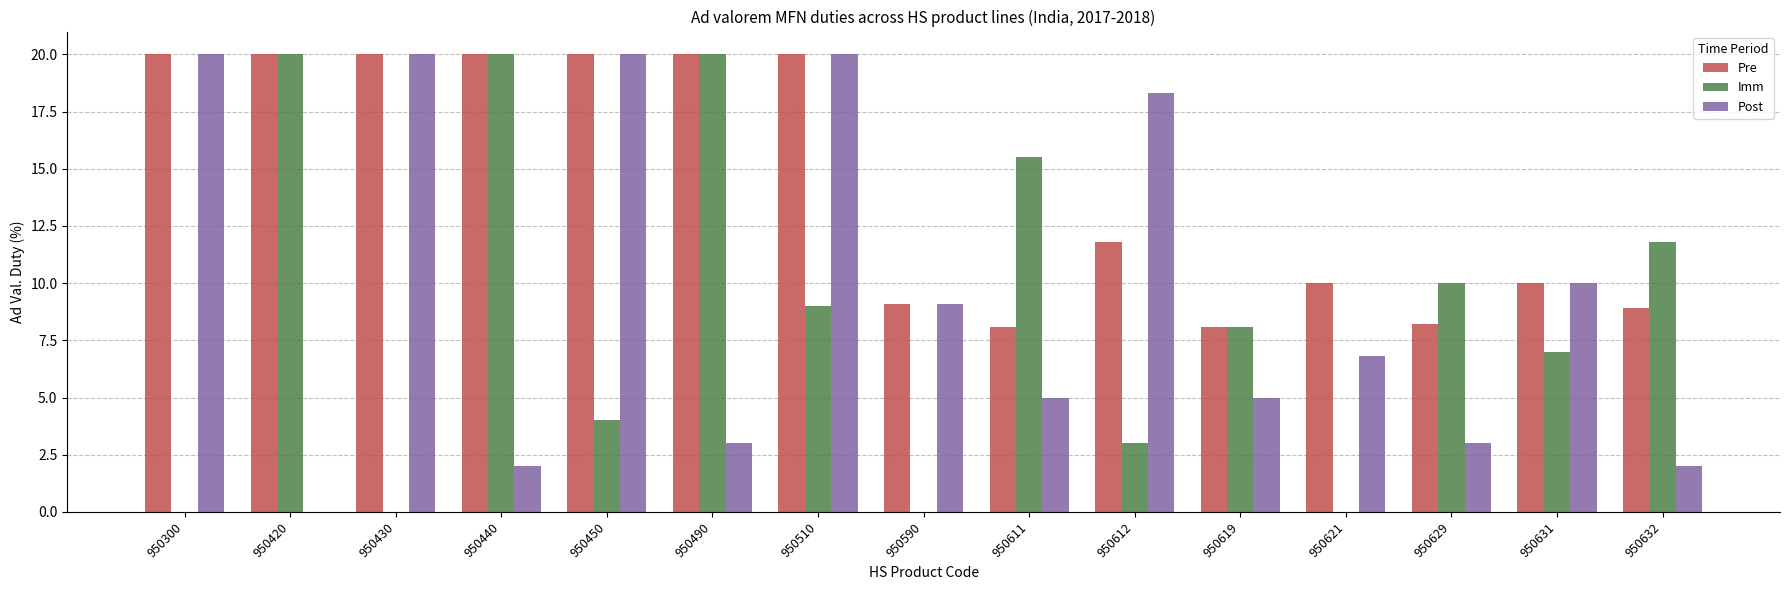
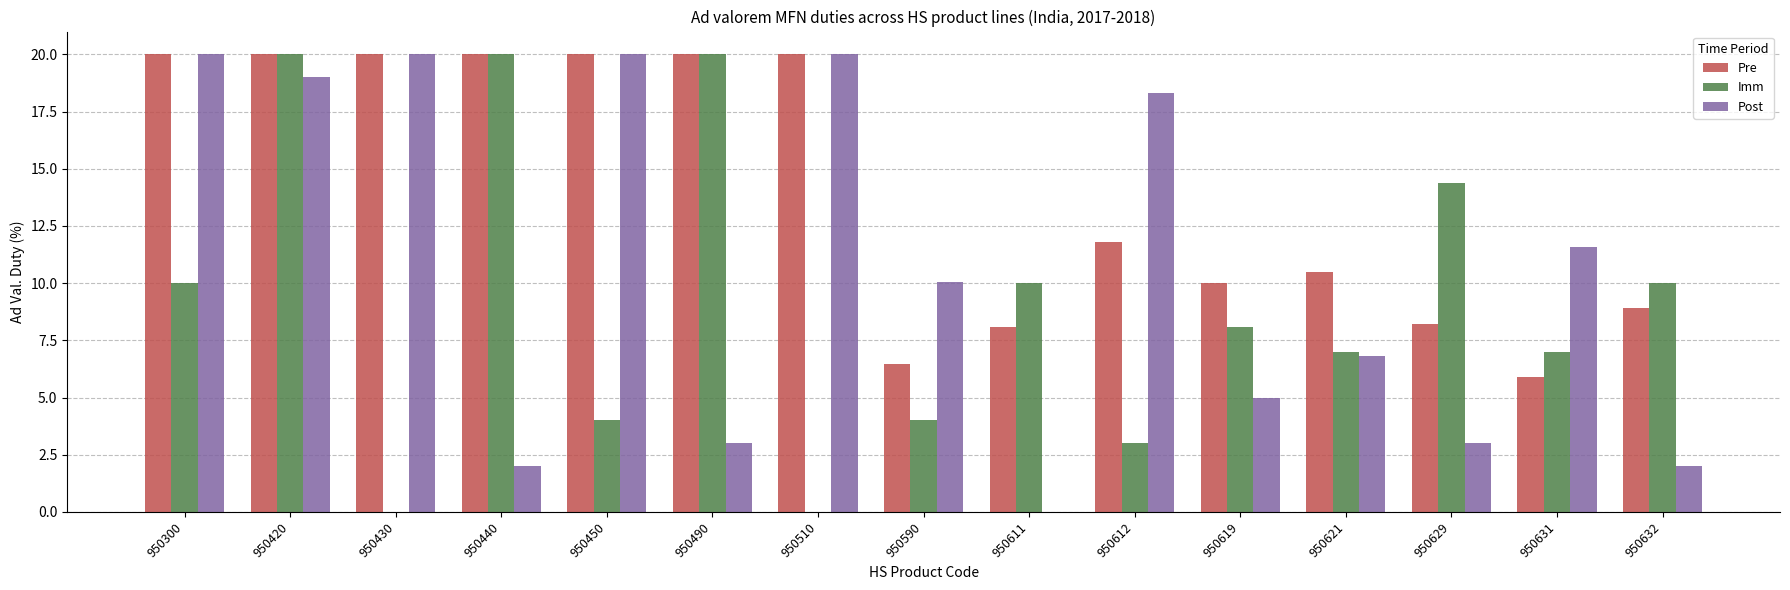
Imm, 950300: 0 -> 10
Post, 950420: 0 -> 19
Imm, 950510: 9 -> 0
Pre, 950590: 9.1 -> 6.5
Imm, 950590: 0 -> 4
Post, 950590: 9.1 -> 10.1
Imm, 950611: 15.5 -> 10.0
Post, 950611: 5 -> 0
Pre, 950619: 8.1 -> 10.0
Pre, 950621: 10.0 -> 10.5
Imm, 950621: 0 -> 7
Imm, 950629: 10.0 -> 14.4
Pre, 950631: 10.0 -> 5.9
Post, 950631: 10.0 -> 11.6
Imm, 950632: 11.8 -> 10.0
